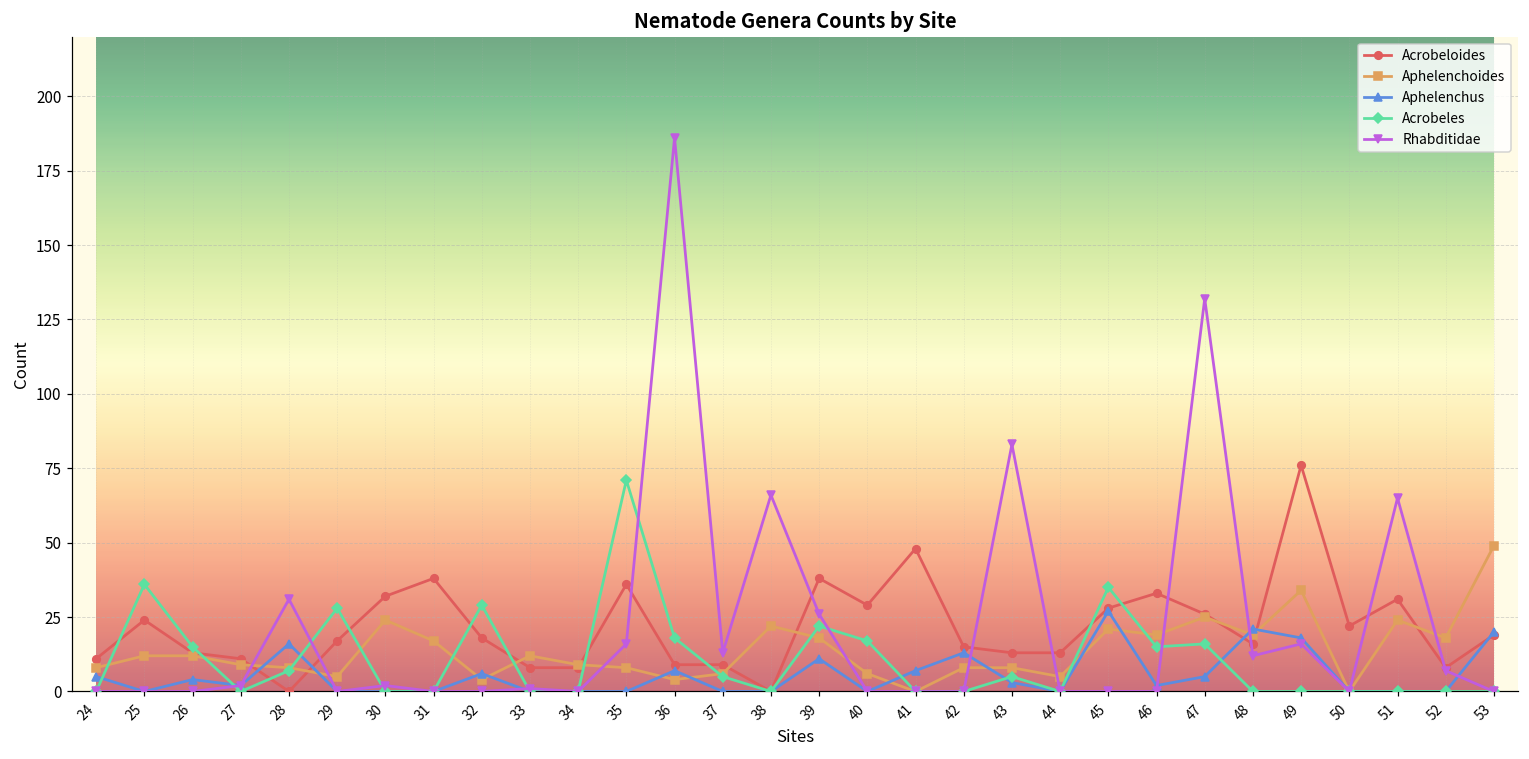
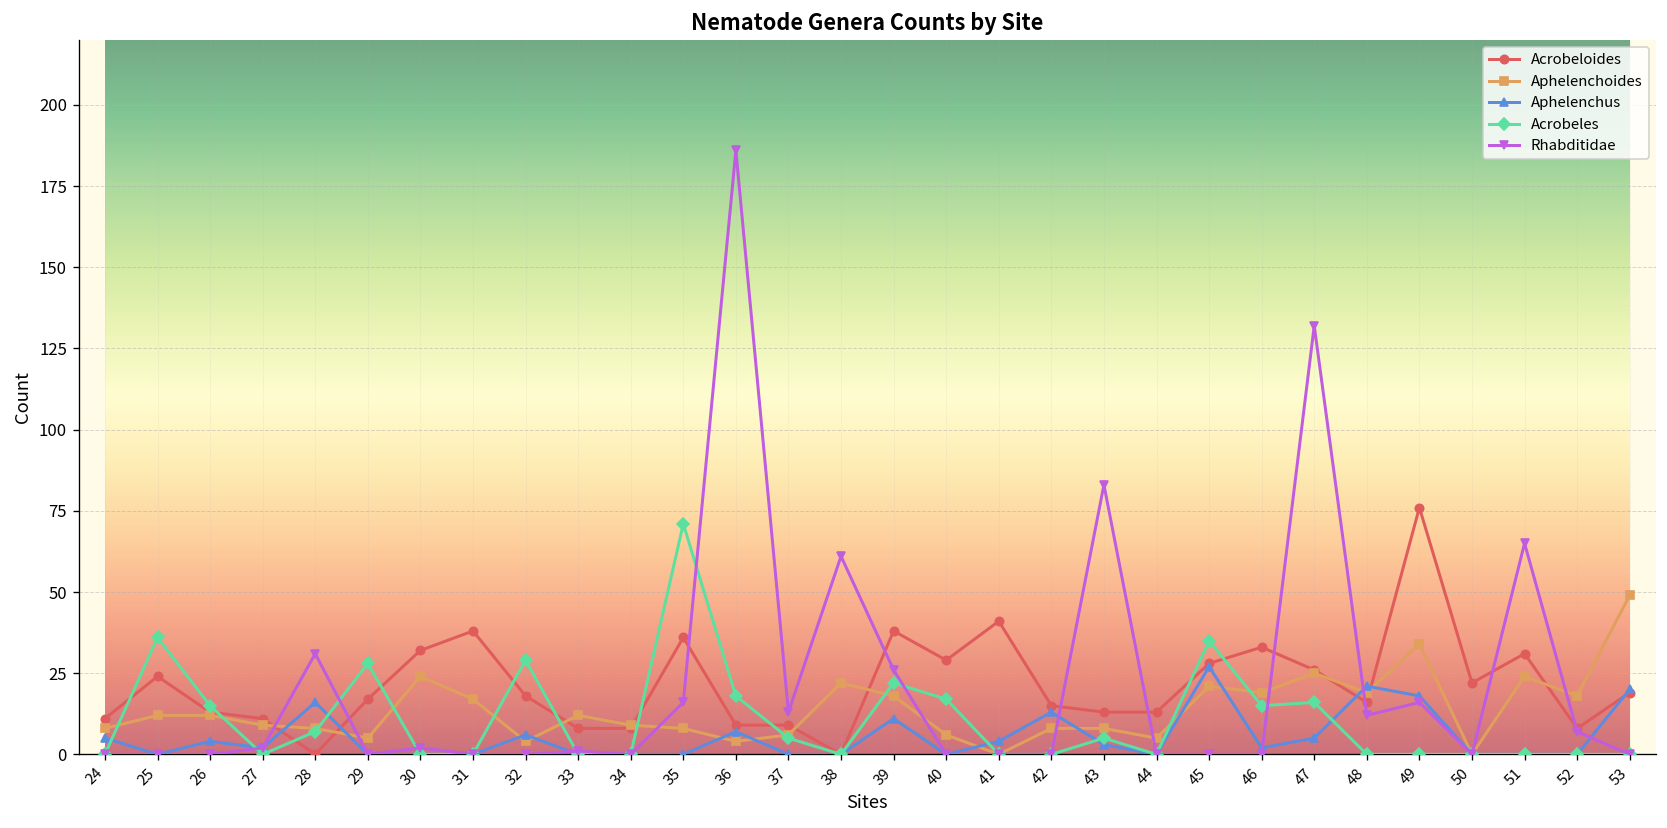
Rhabditidae, 38: 66 -> 61
Acrobeloides, 41: 48 -> 41
Aphelenchus, 41: 7 -> 4
